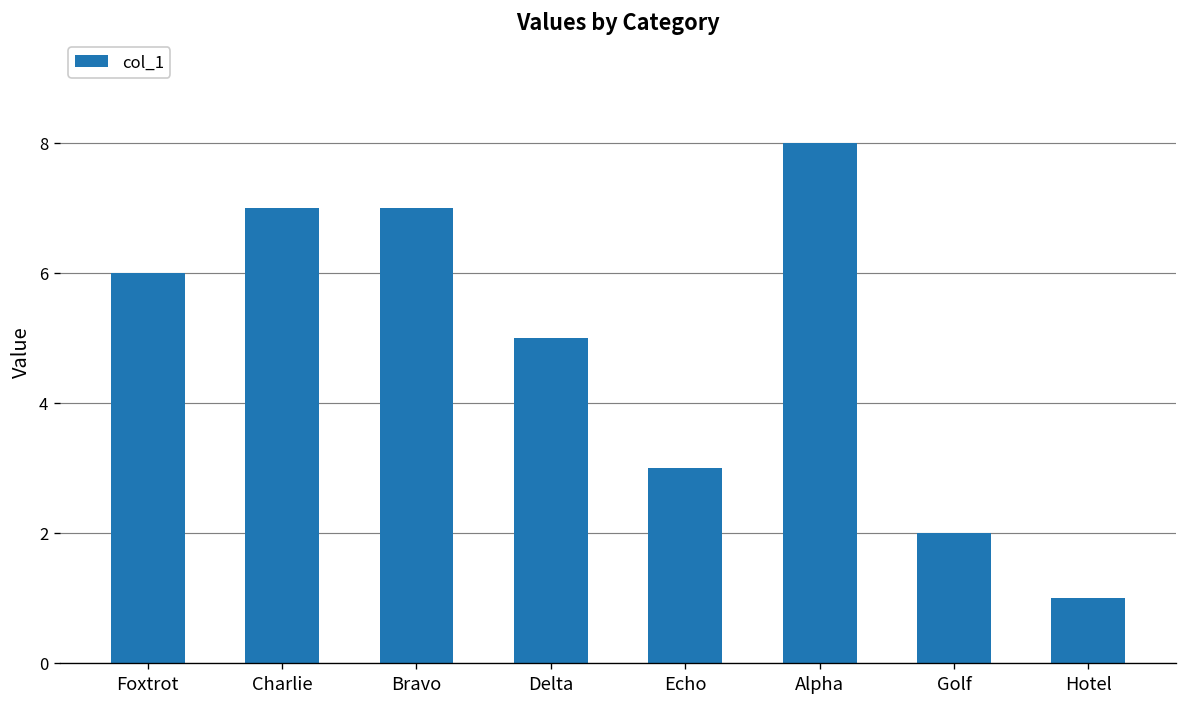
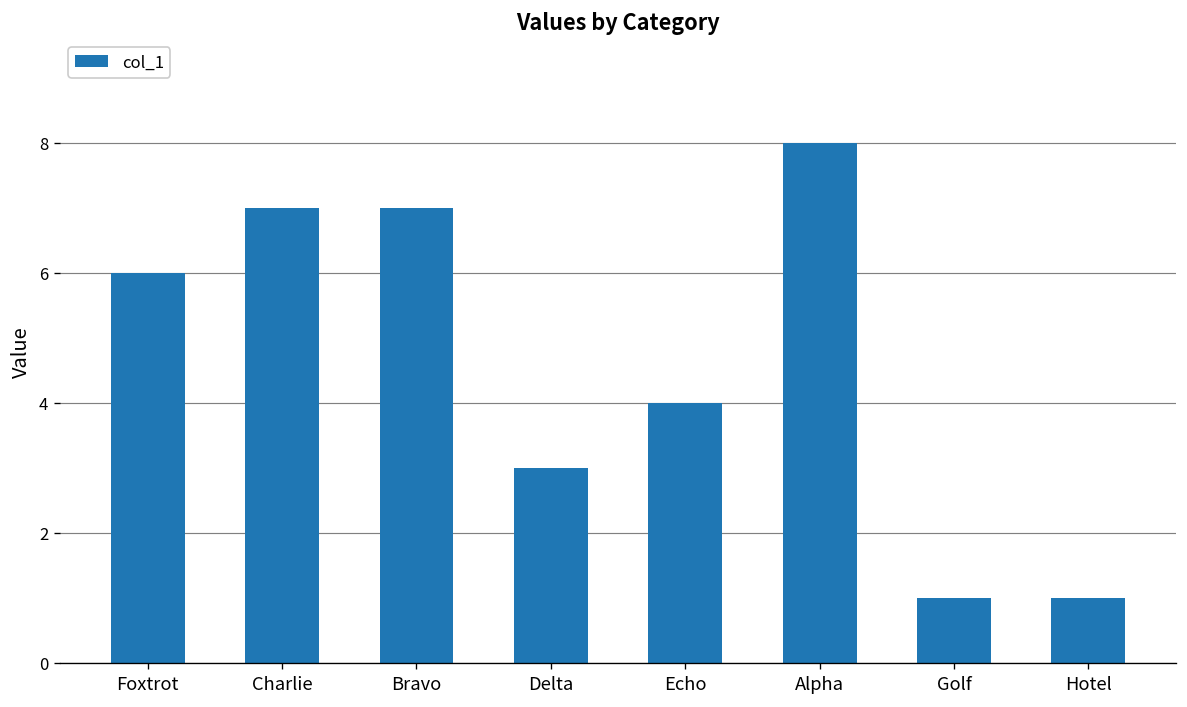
Delta: 5 -> 3
Echo: 3 -> 4
Golf: 2 -> 1
